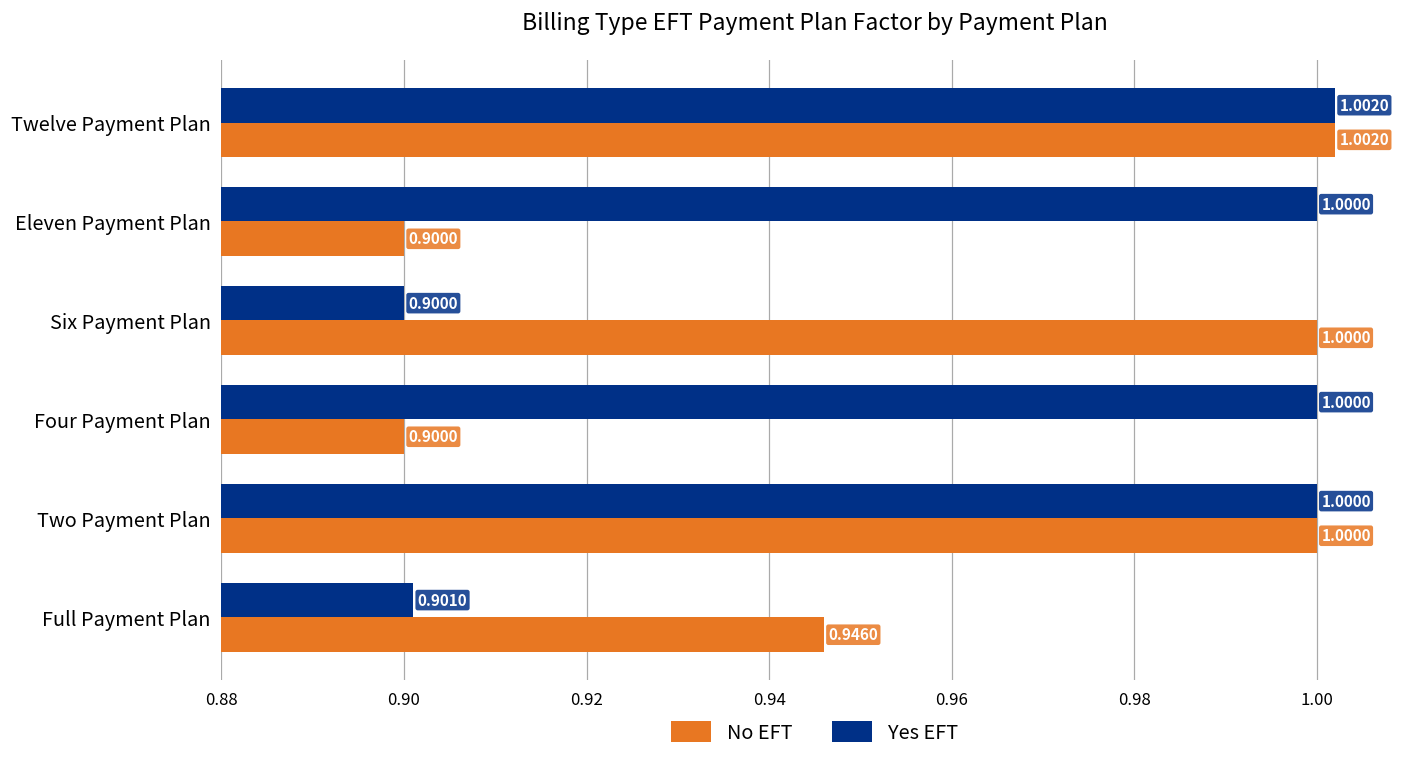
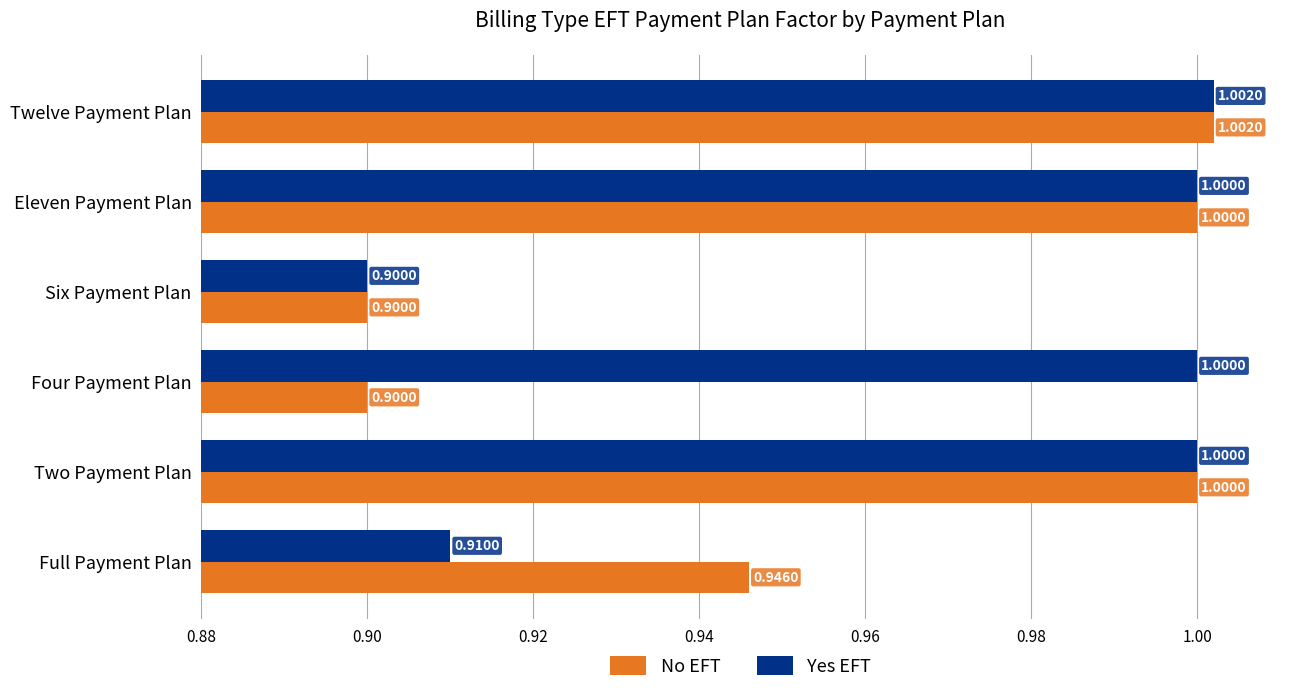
No EFT, Eleven Payment Plan: 0.9000 -> 1.0000
No EFT, Six Payment Plan: 1.0000 -> 0.9000
Yes EFT, Full Payment Plan: 0.9010 -> 0.9100
